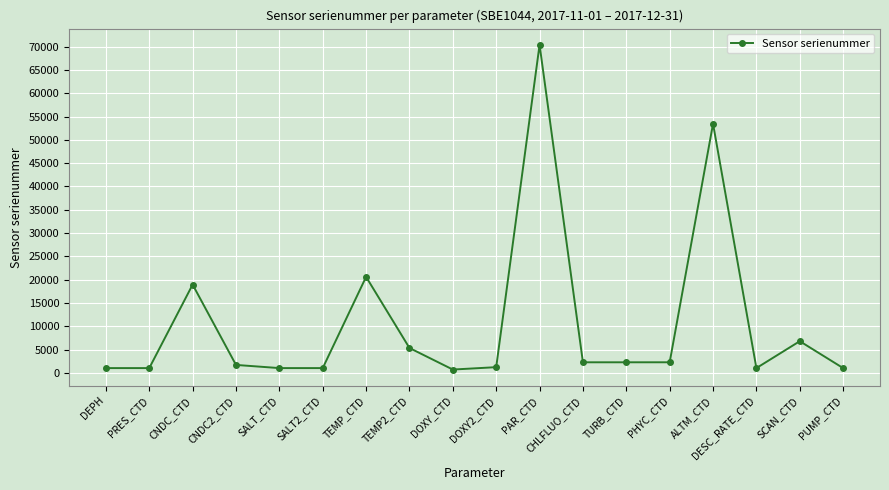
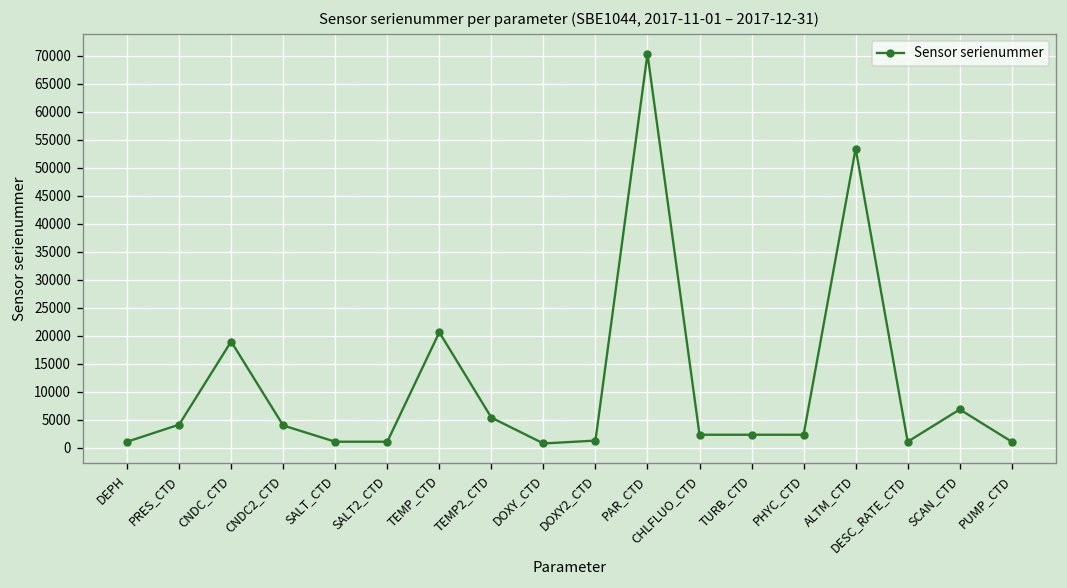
PRES_CTD: 1000 -> 4000
CNDC2_CTD: 2000 -> 4000
